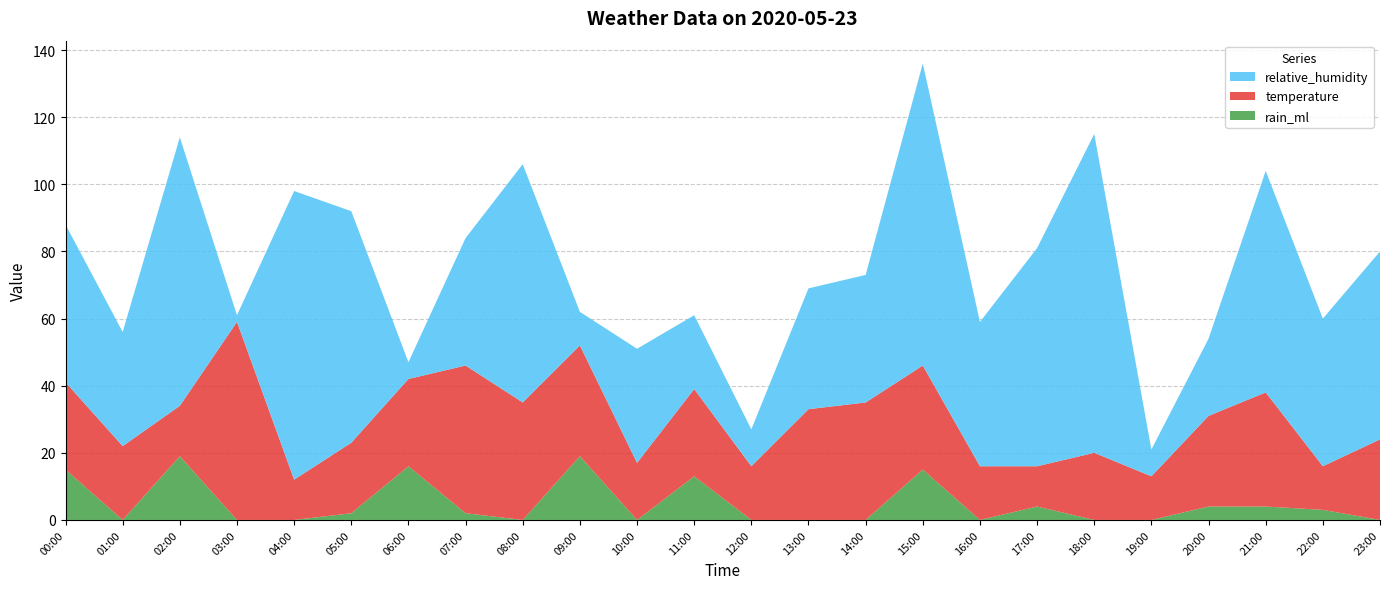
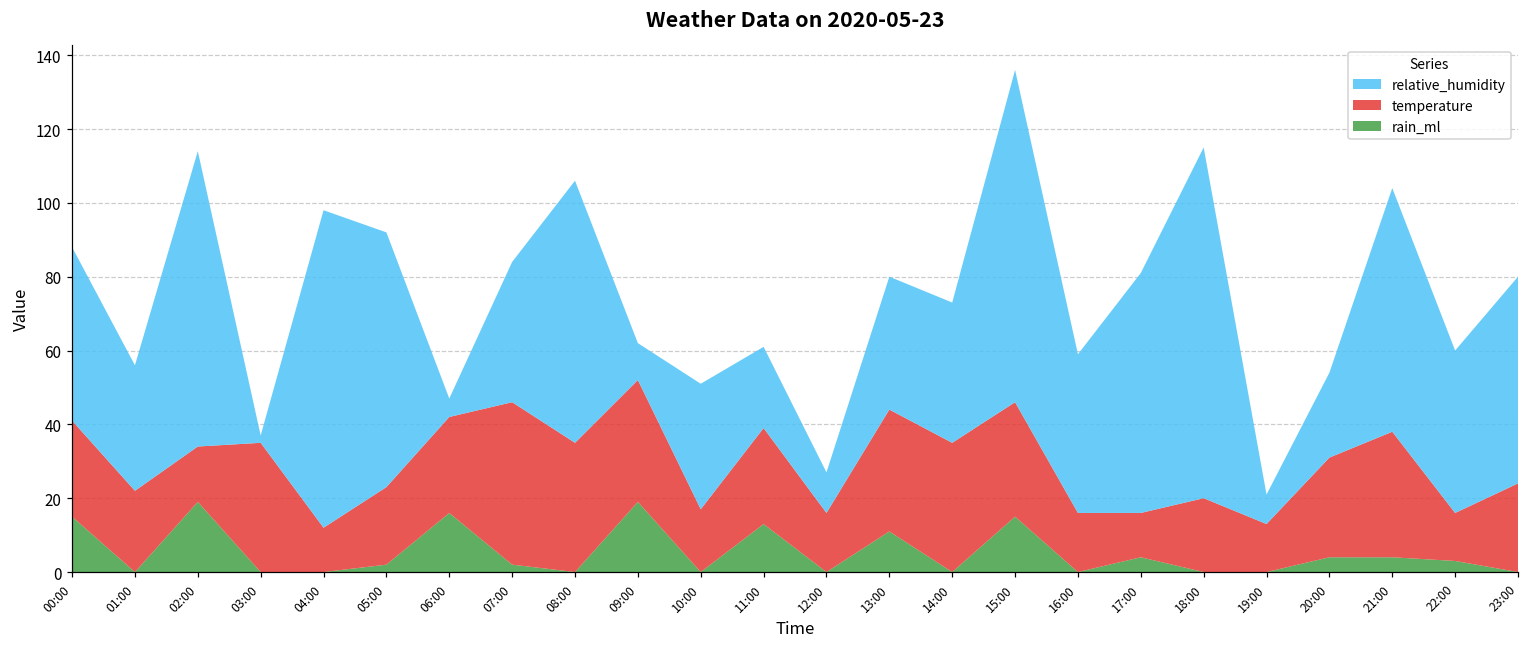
temperature, 03:00: 59 -> 35
rain_ml, 13:00: 0 -> 11
